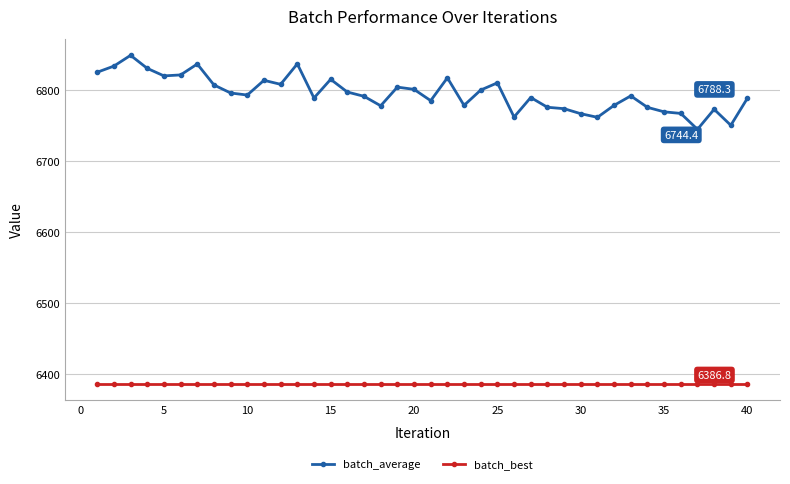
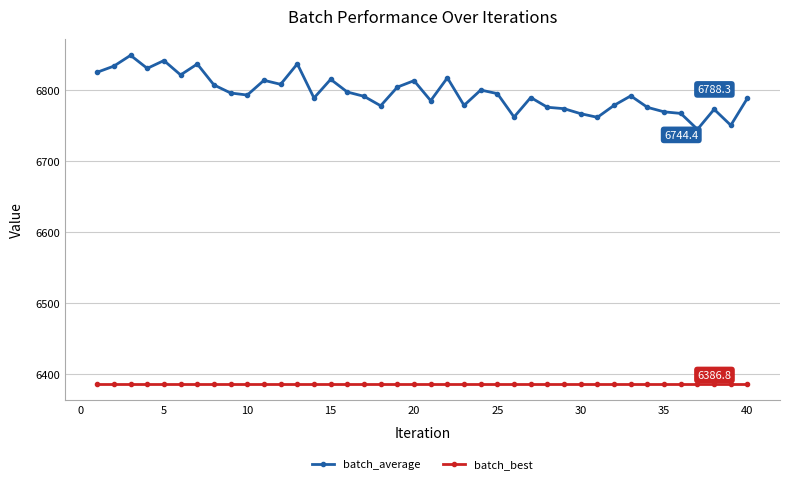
batch_average, 5: 6820 -> 6840
batch_average, 20: 6800 -> 6810
batch_average, 25: 6810 -> 6790
